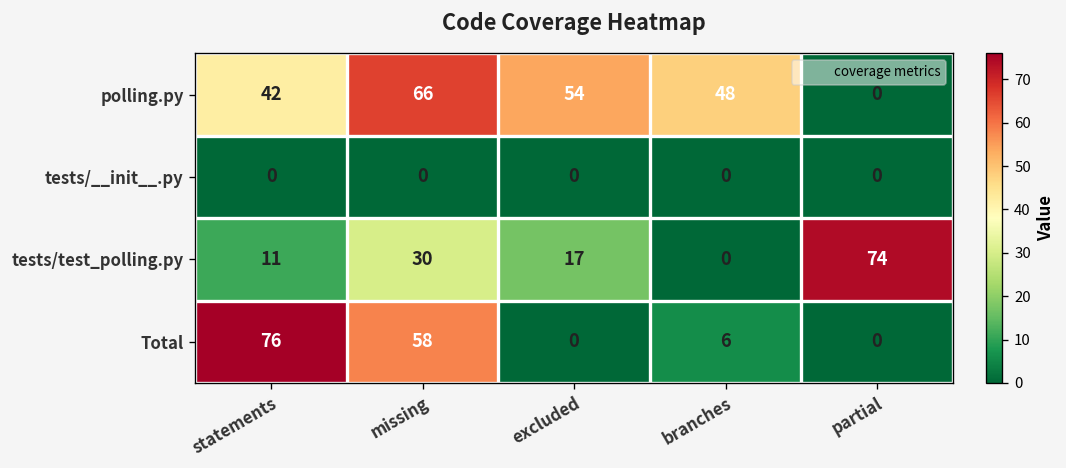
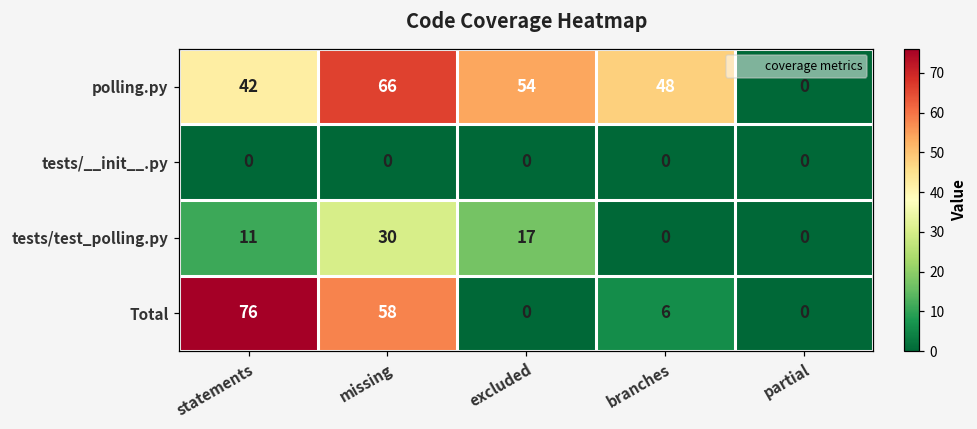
tests/test_polling.py, partial: 74 -> 0
